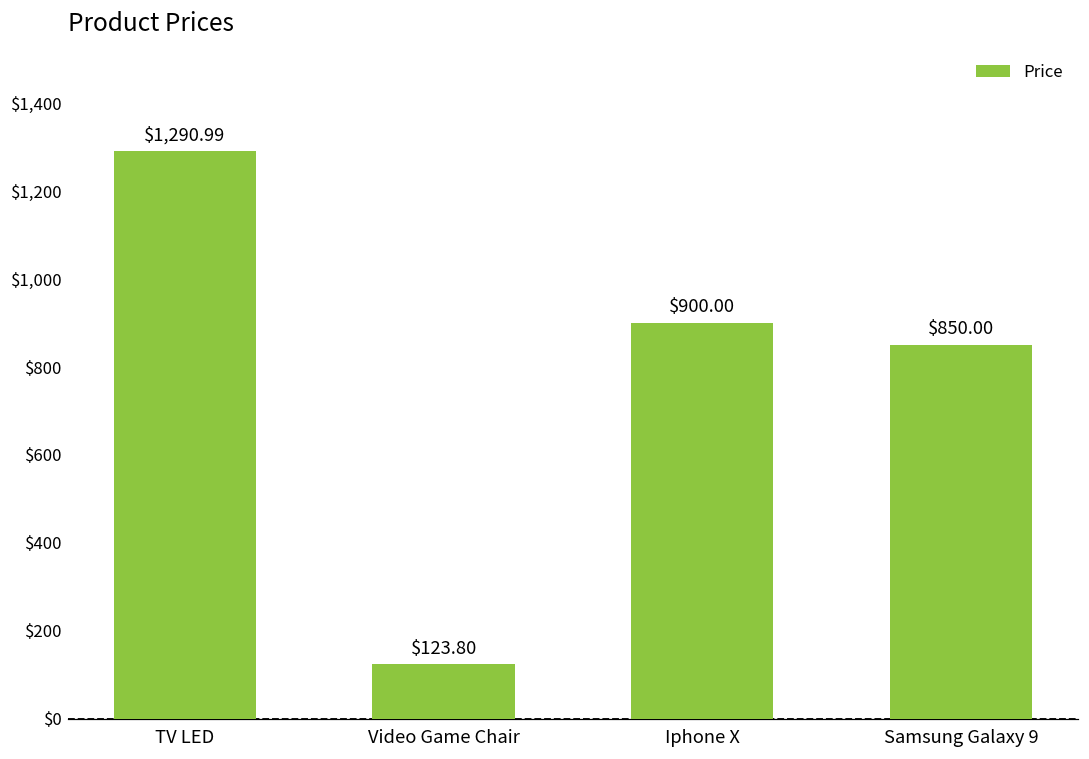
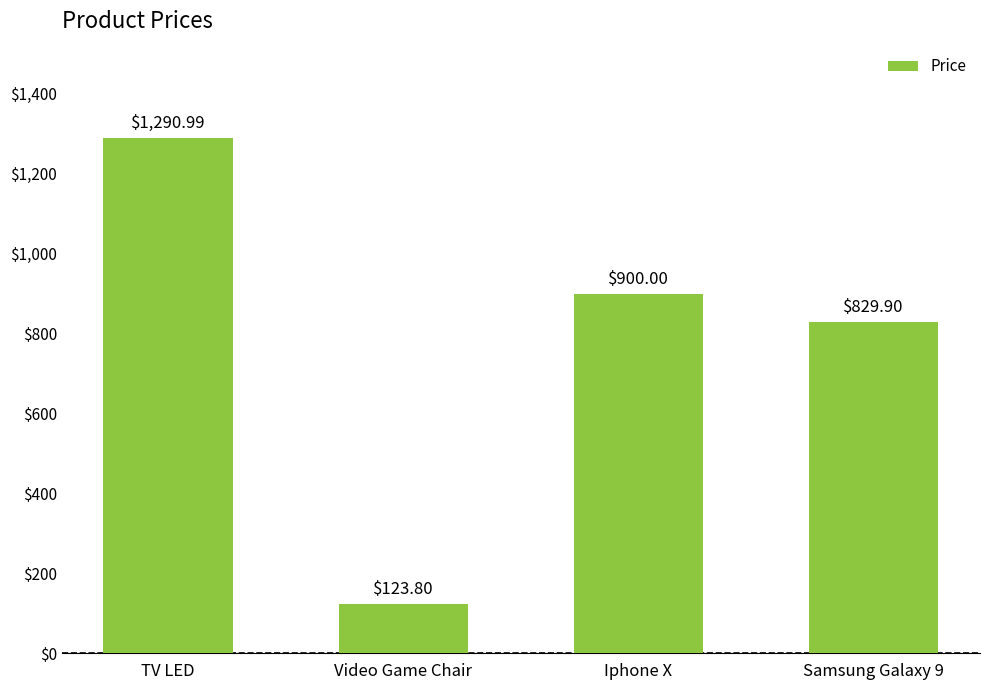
Samsung Galaxy 9: $850.00 -> $829.90
